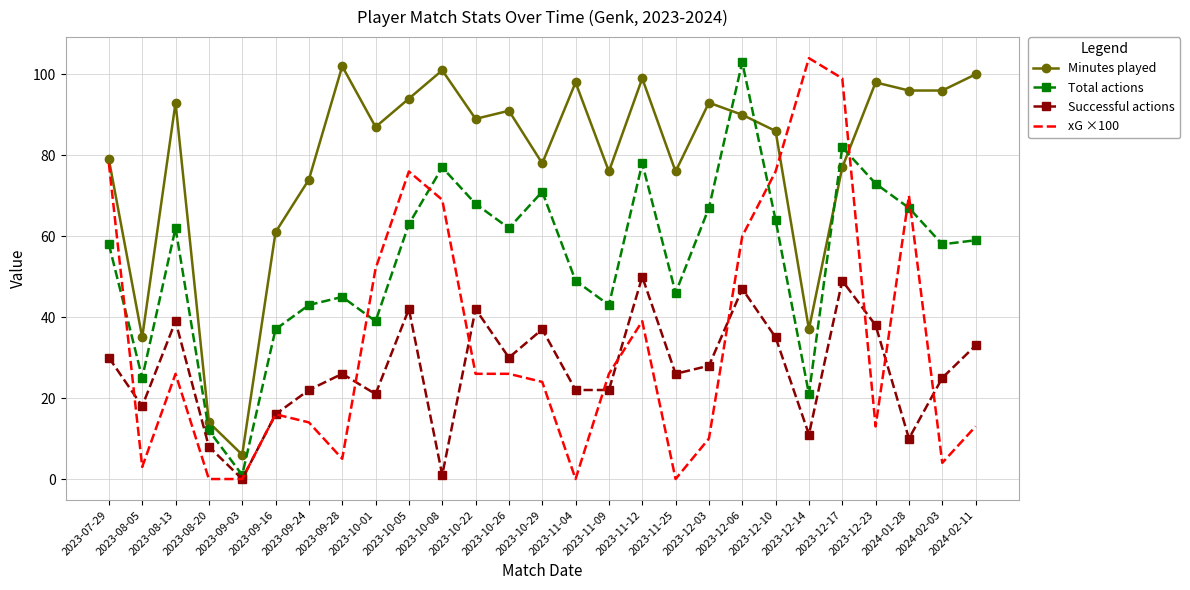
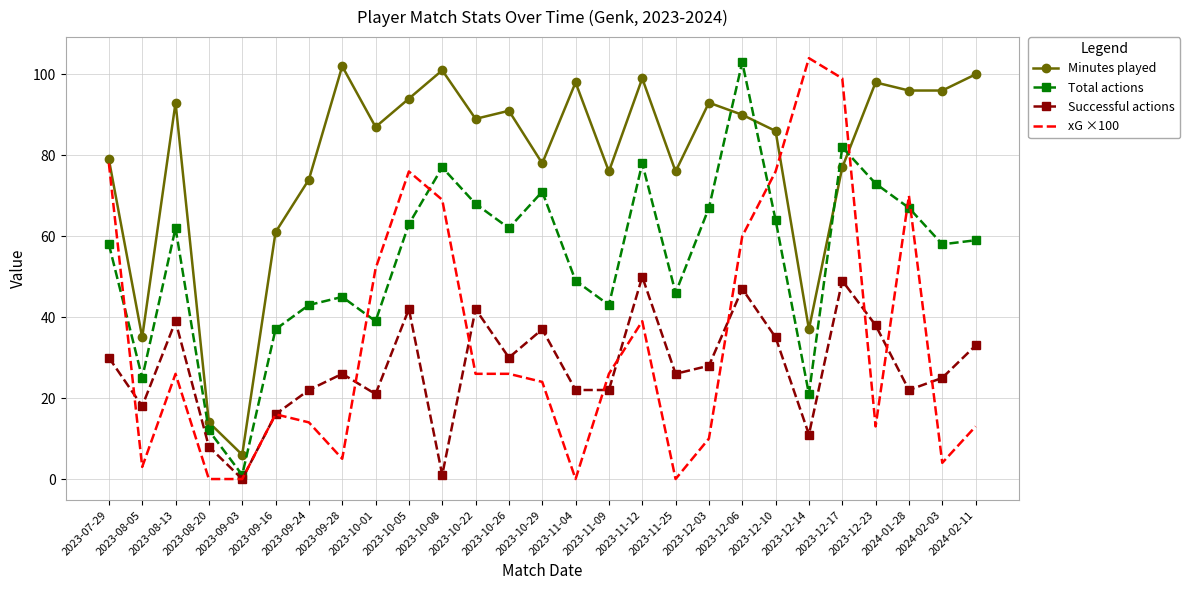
Successful actions, 2024-01-28: 10 -> 22
